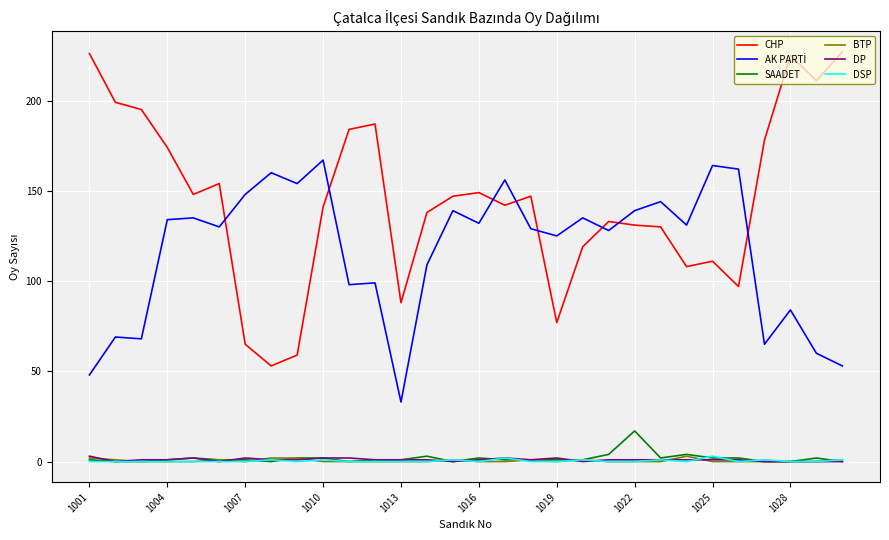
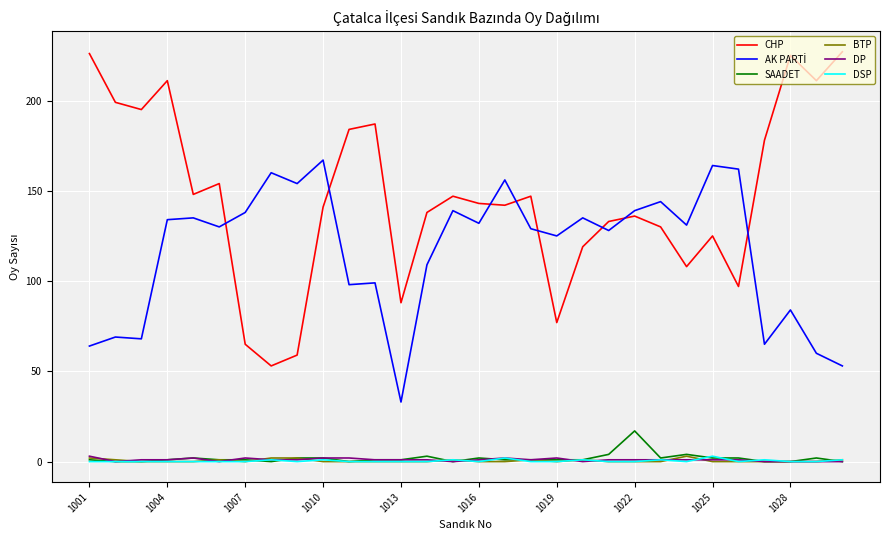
AK PARTİ, 1001: 48 -> 64
CHP, 1004: 174 -> 211
AK PARTİ, 1007: 148 -> 138
CHP, 1016: 149 -> 143
CHP, 1022: 131 -> 136
CHP, 1025: 111 -> 125
